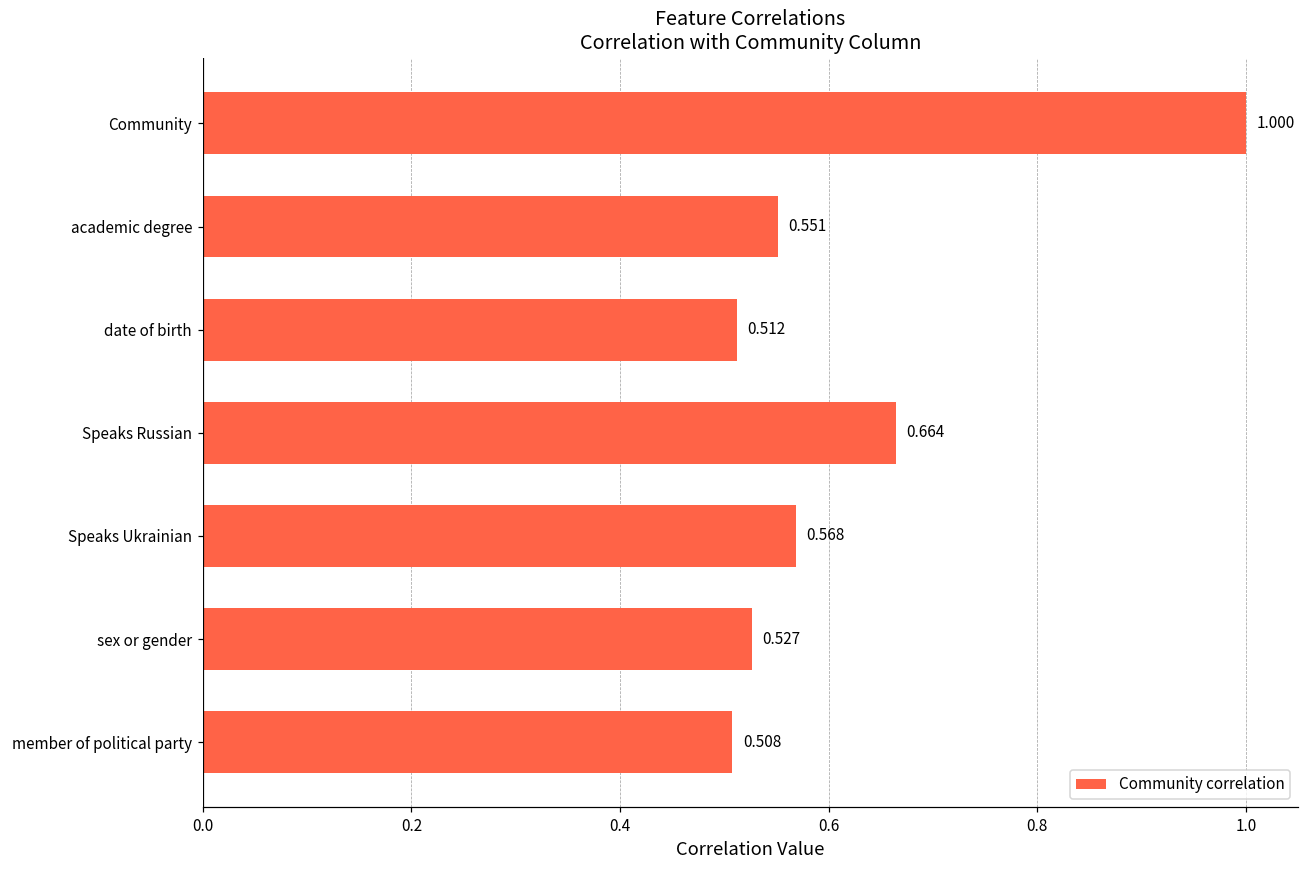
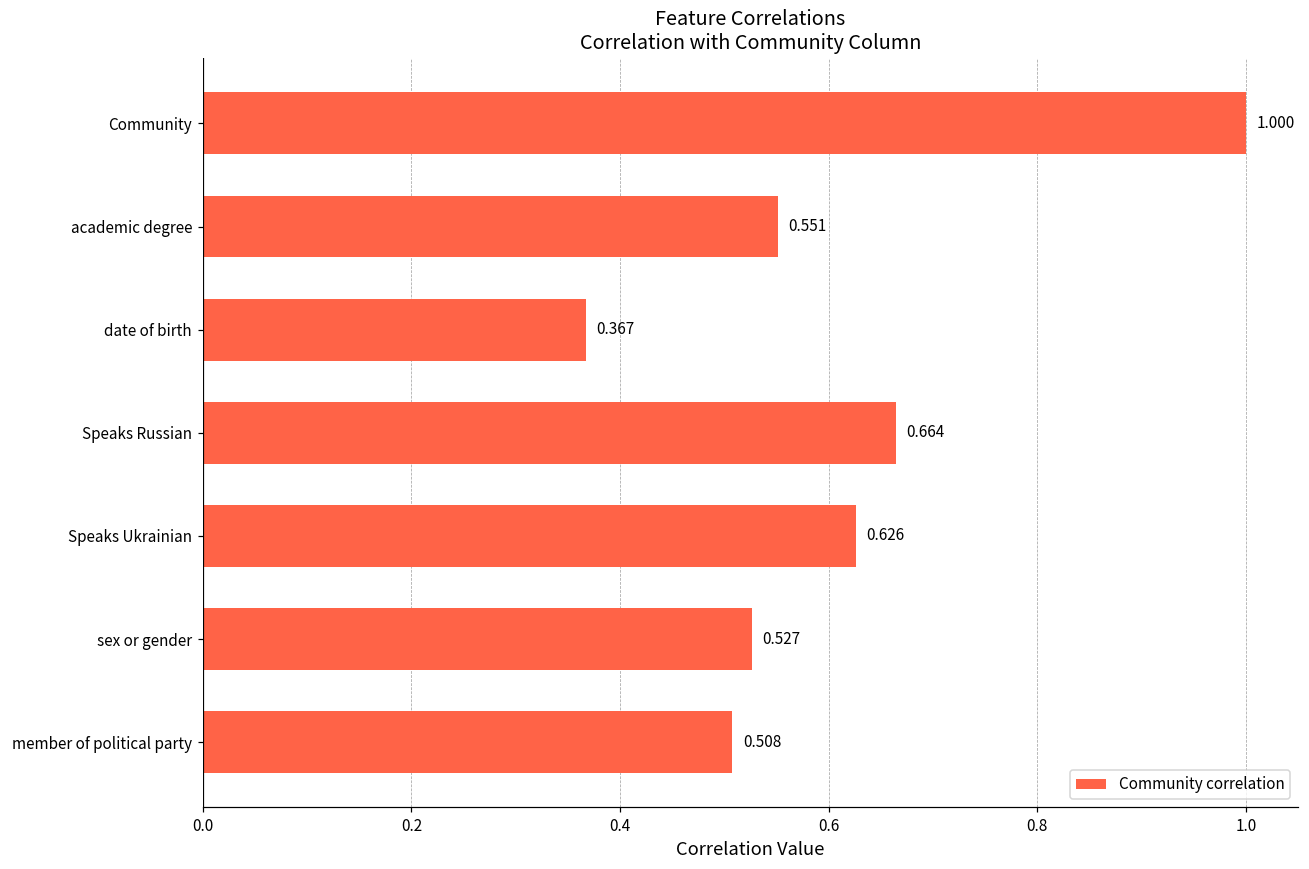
date of birth: 0.512 -> 0.367
Speaks Ukrainian: 0.568 -> 0.626
